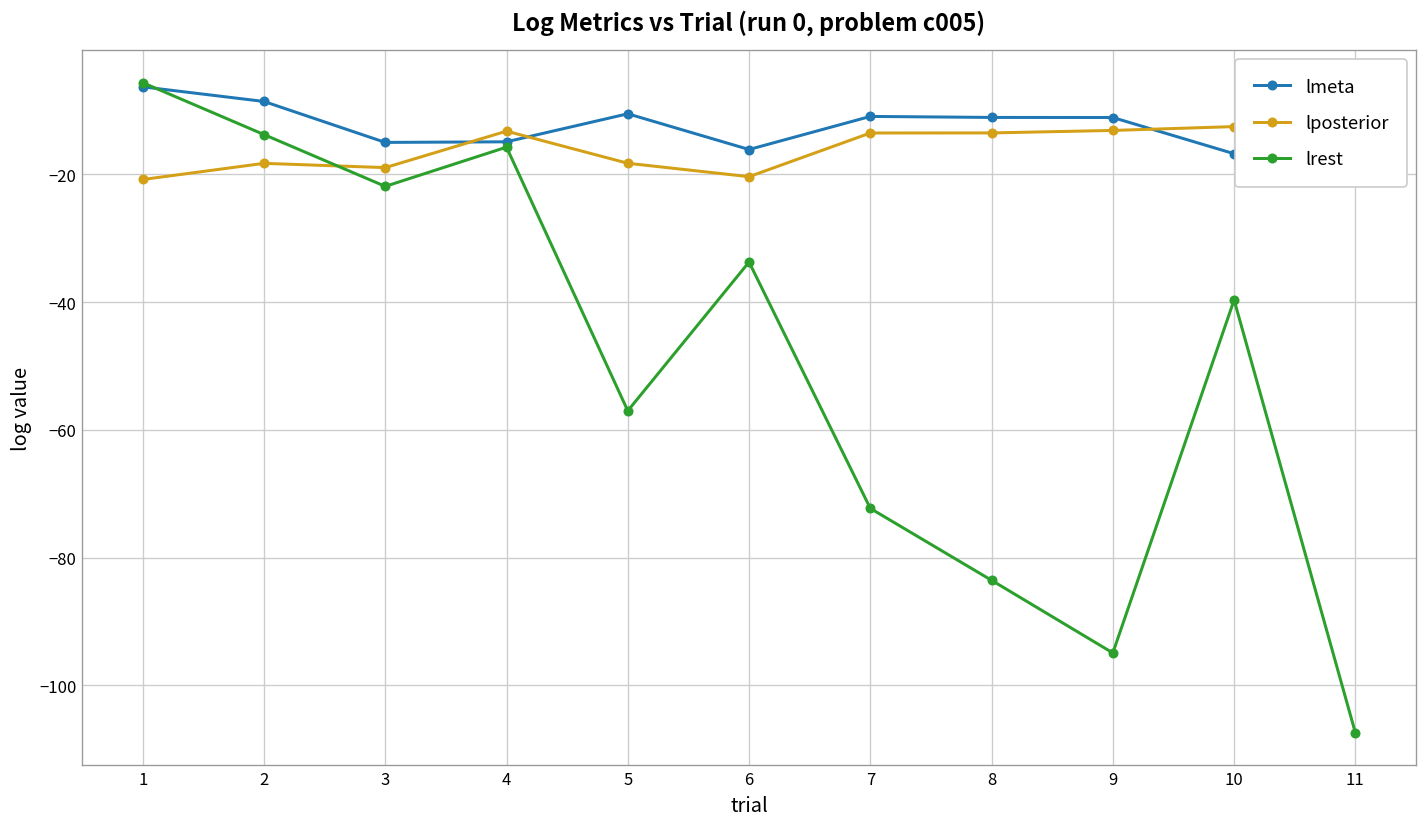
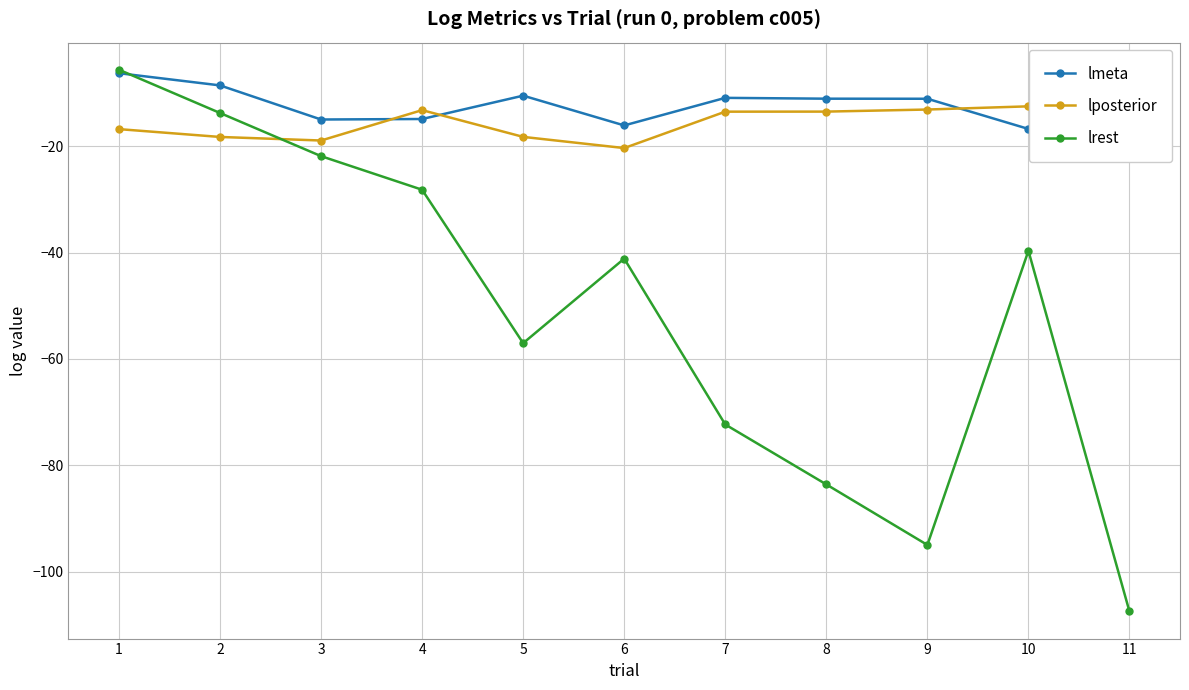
lposterior, 1: -21 -> -17
lrest, 4: -16 -> -28
lrest, 6: -34 -> -41
